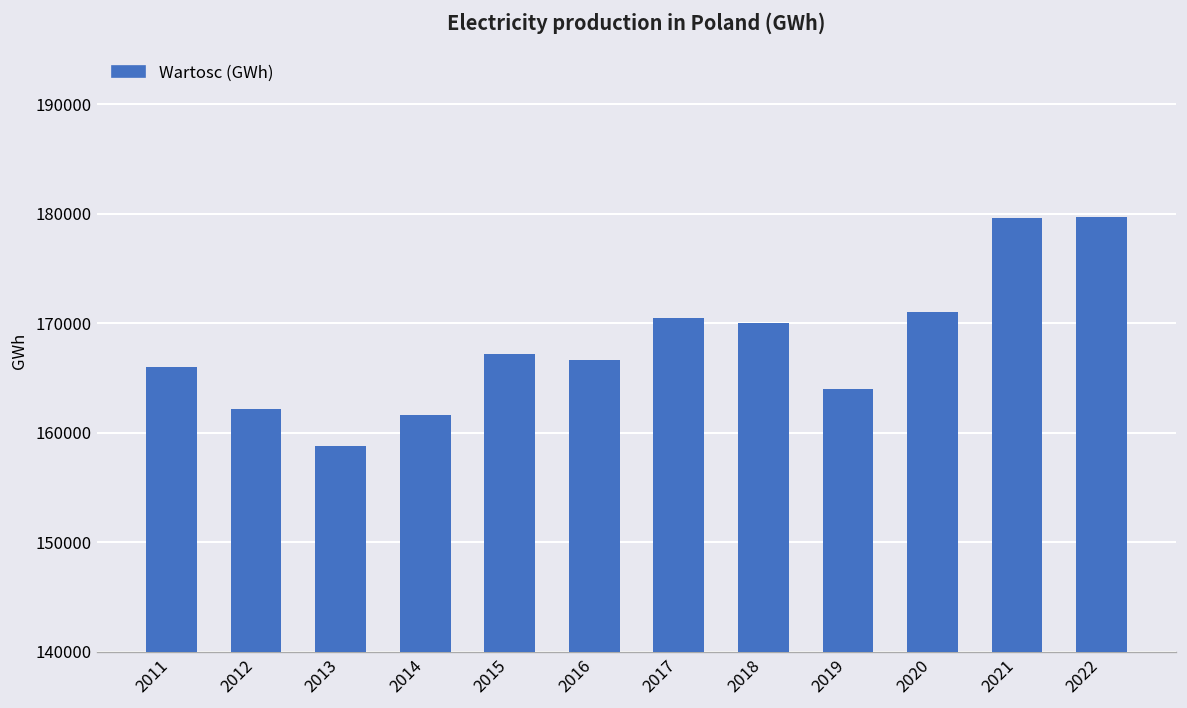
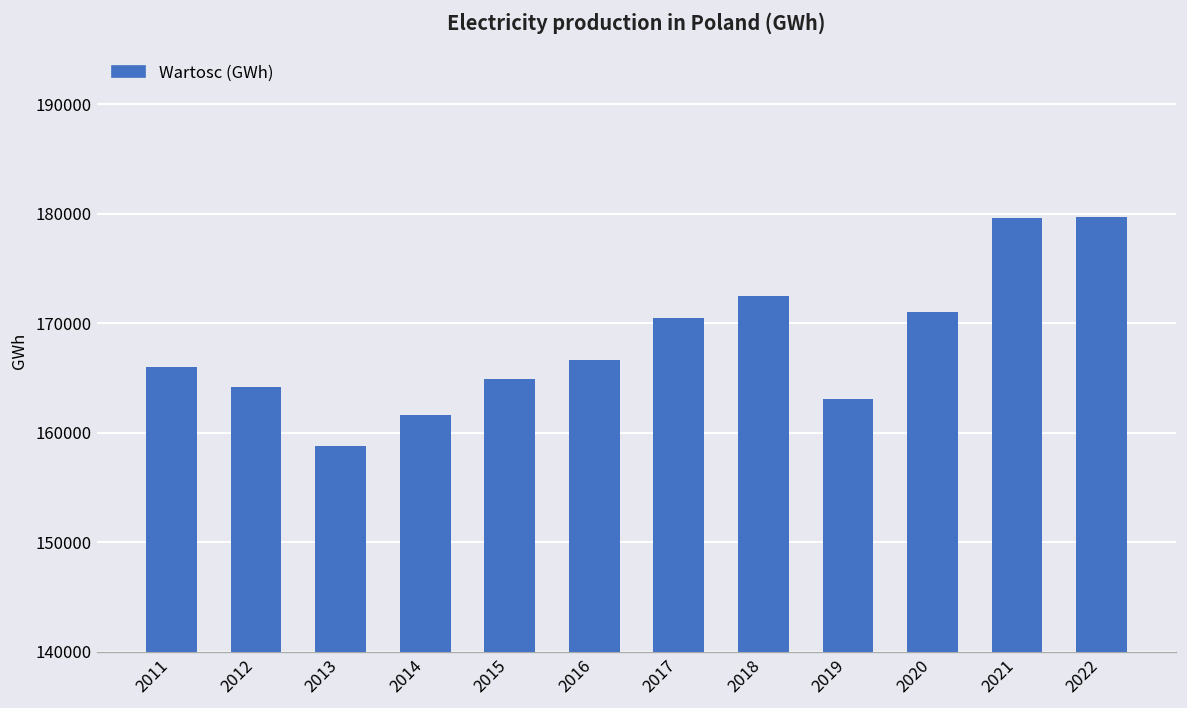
2012: 162000 -> 164000
2015: 167000 -> 165000
2018: 170000 -> 172000
2019: 164000 -> 163000
